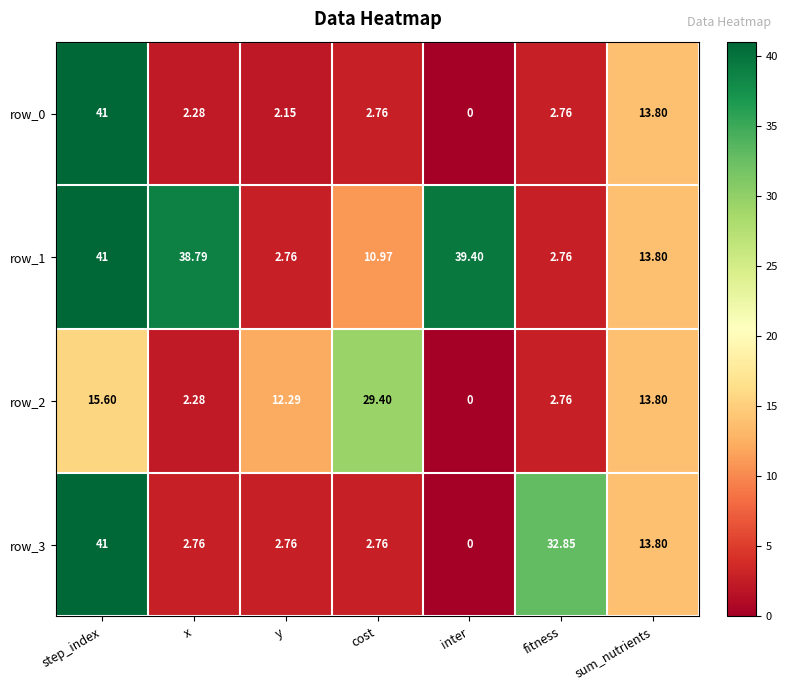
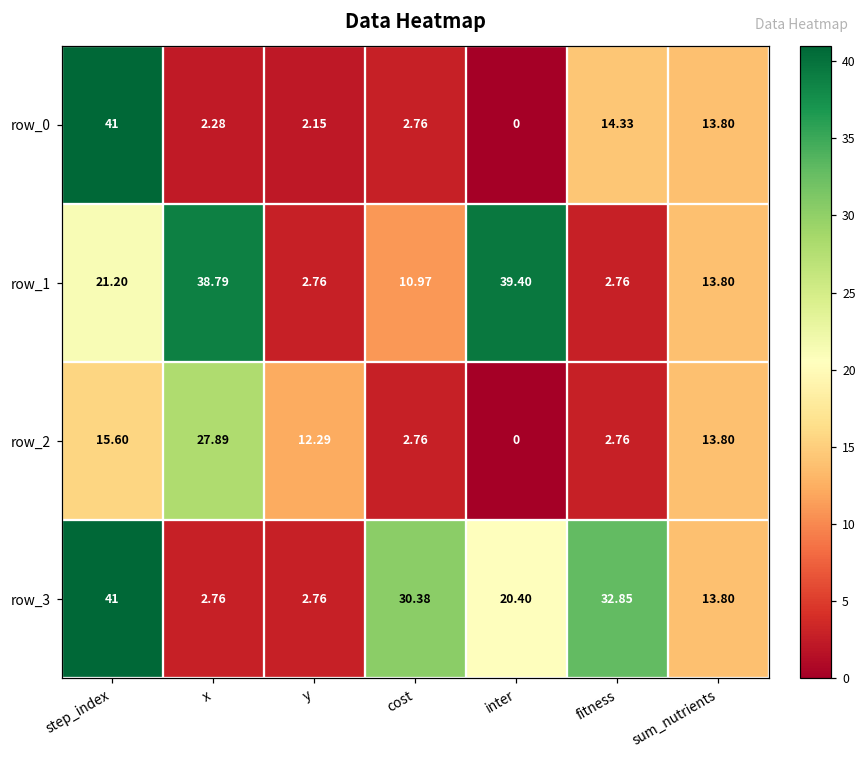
row_0, fitness: 2.76 -> 14.33
row_1, step_index: 41 -> 21.20
row_2, x: 2.28 -> 27.89
row_2, cost: 29.40 -> 2.76
row_3, cost: 2.76 -> 30.38
row_3, inter: 0 -> 20.40
